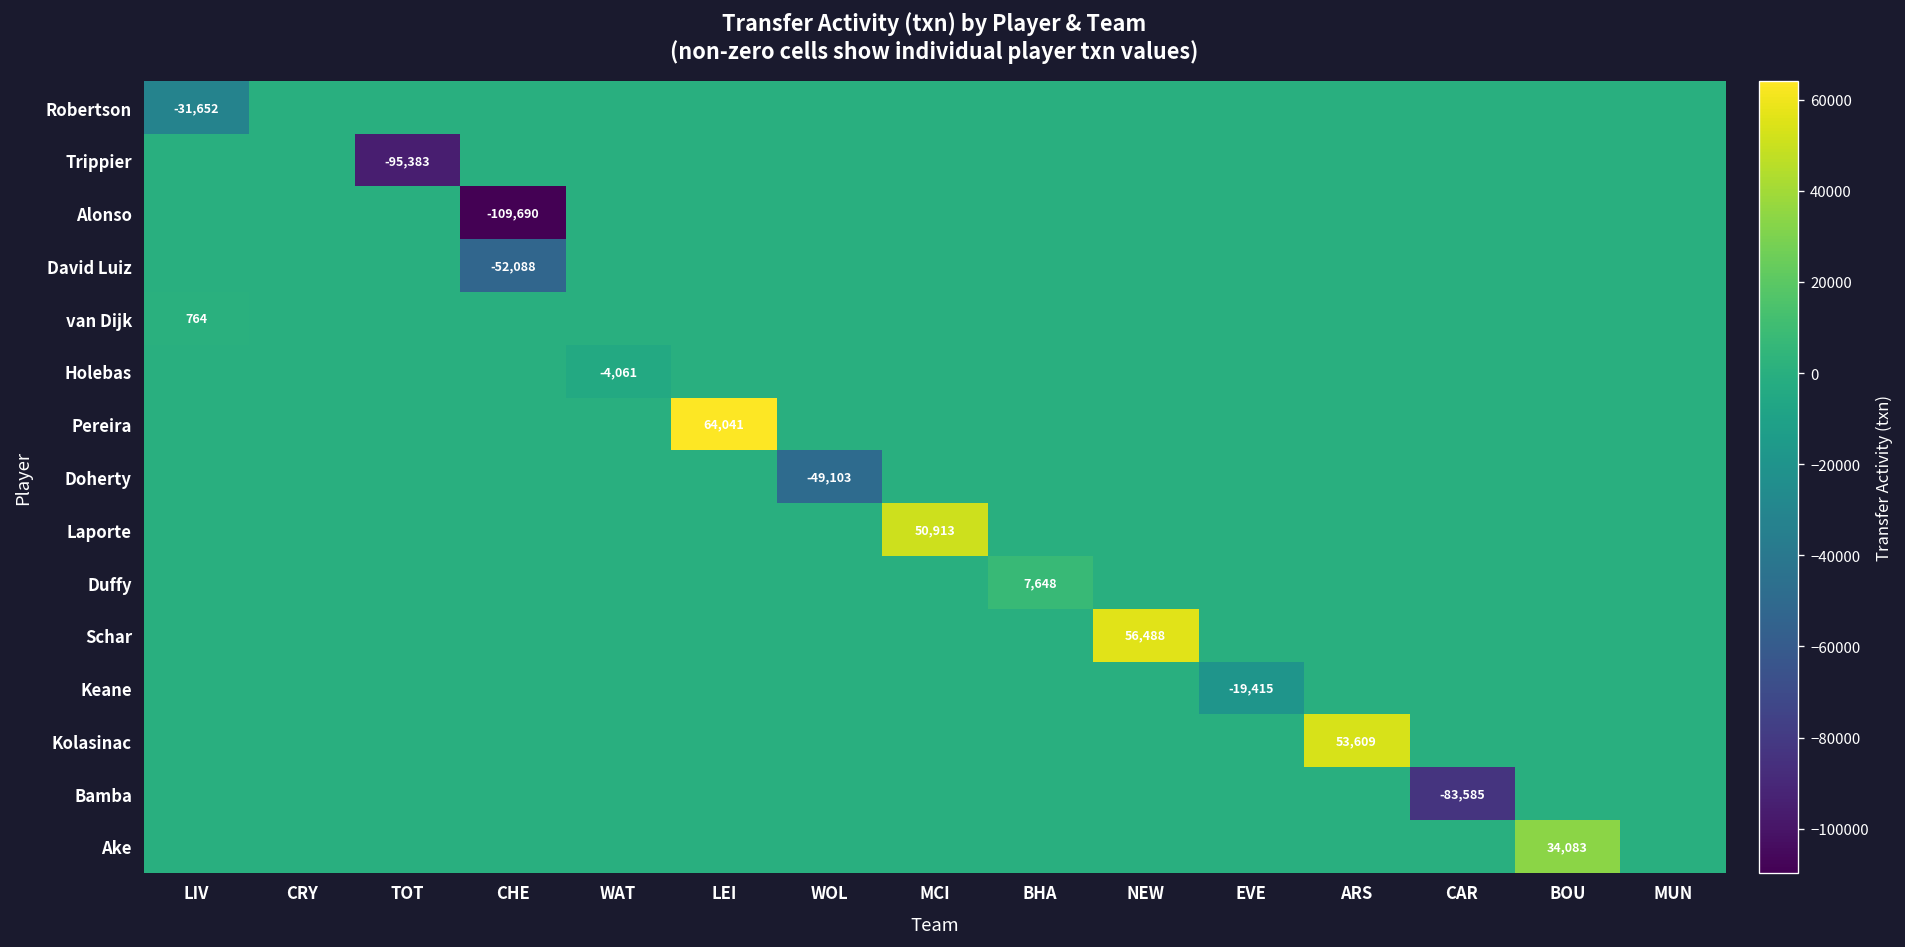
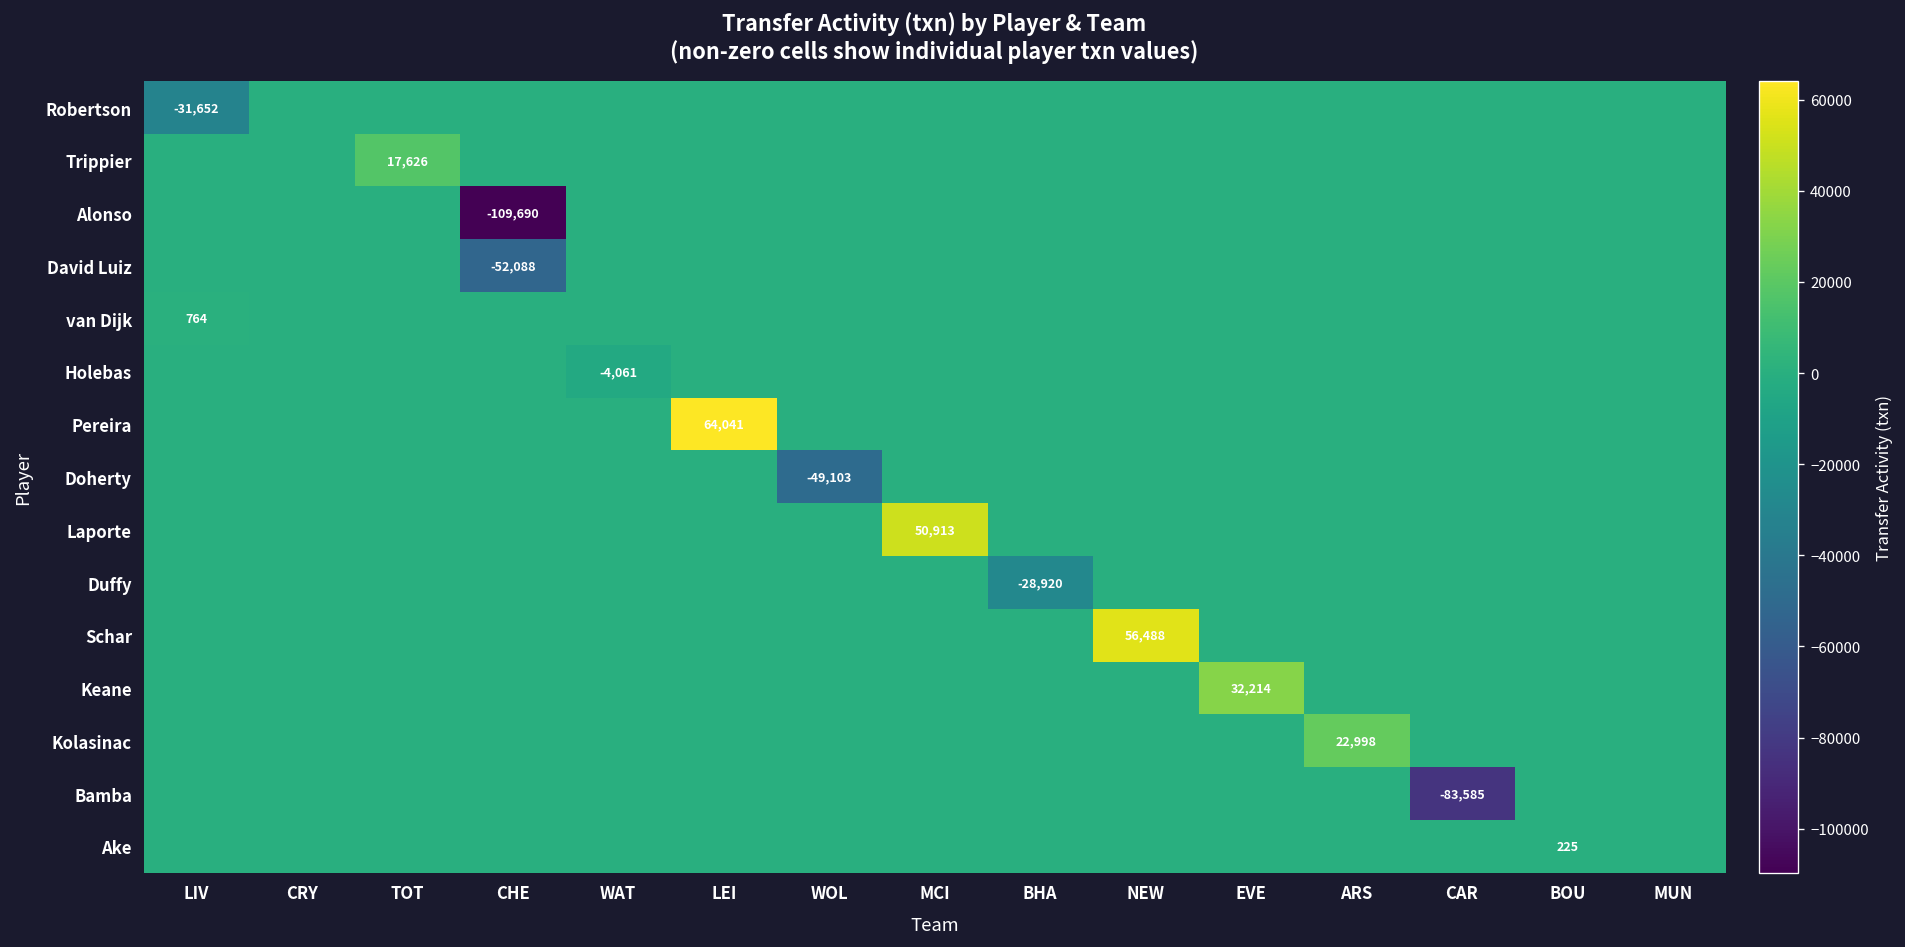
Trippier, TOT: -95,383 -> 17,626
Duffy, BHA: 7,648 -> -28,920
Keane, EVE: -19,415 -> 32,214
Kolasinac, ARS: 53,609 -> 22,998
Ake, BOU: 34,083 -> 225
